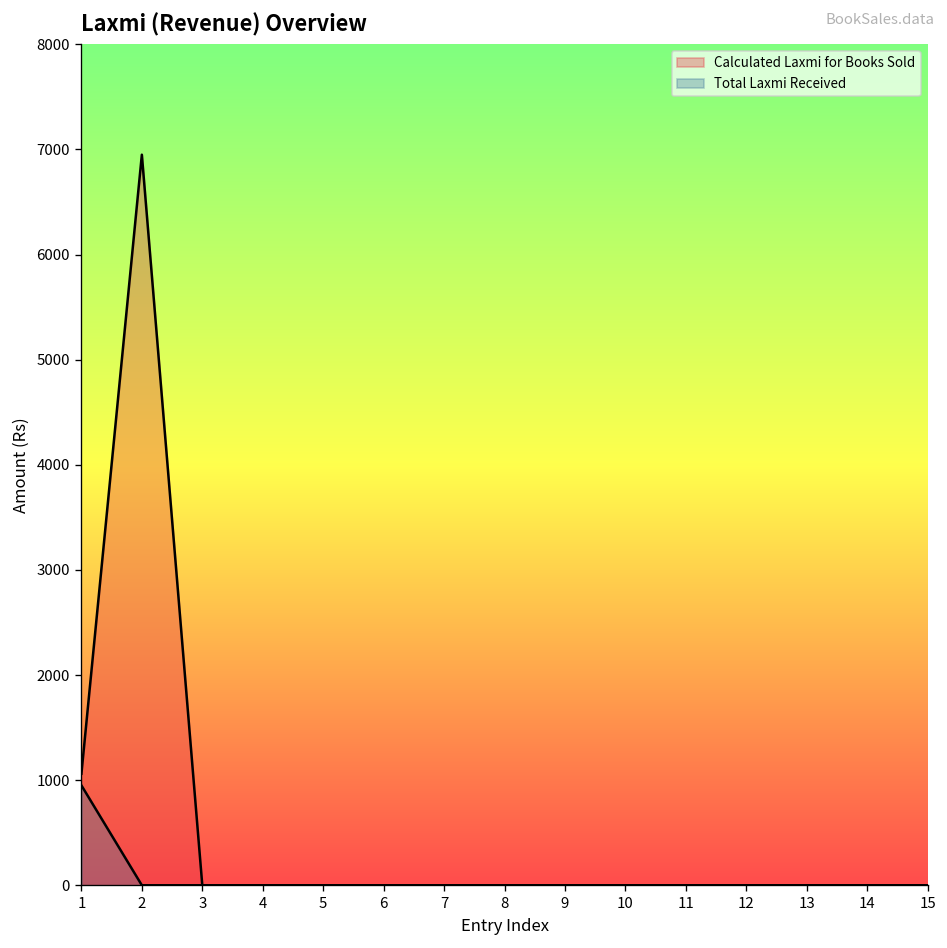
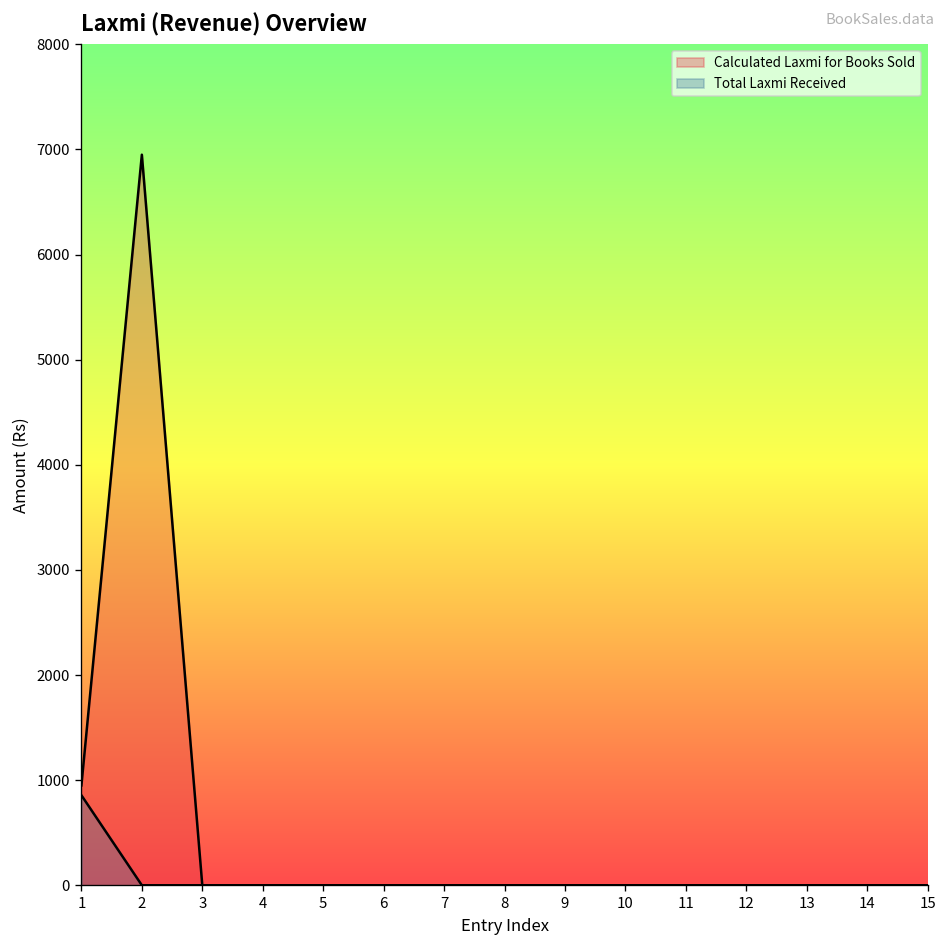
Calculated Laxmi for Books Sold, 1: 1100 -> 1000
Total Laxmi Received, 1: 1000 -> 900
